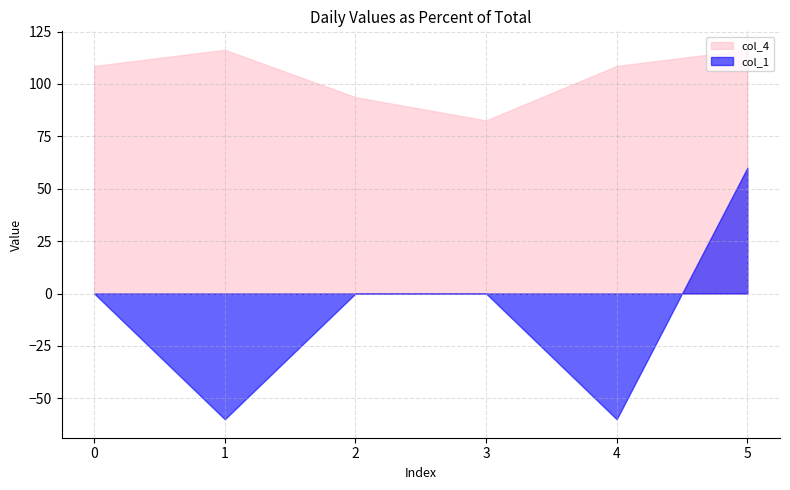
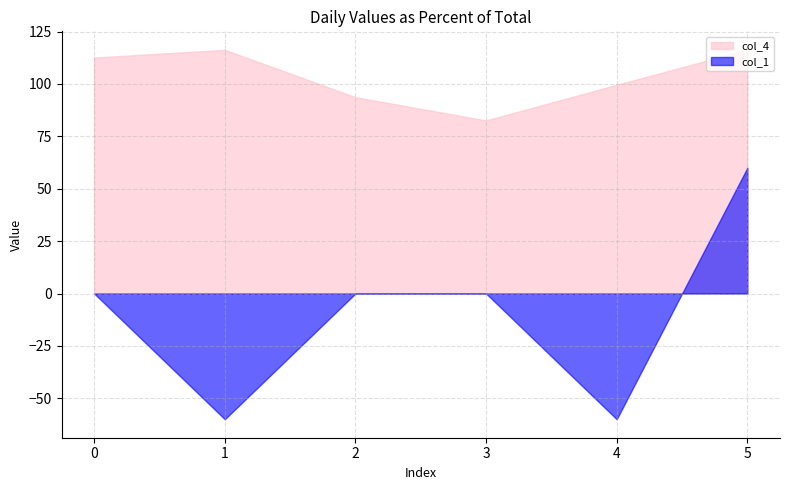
col_4, 0: 109 -> 113
col_4, 4: 109 -> 100
